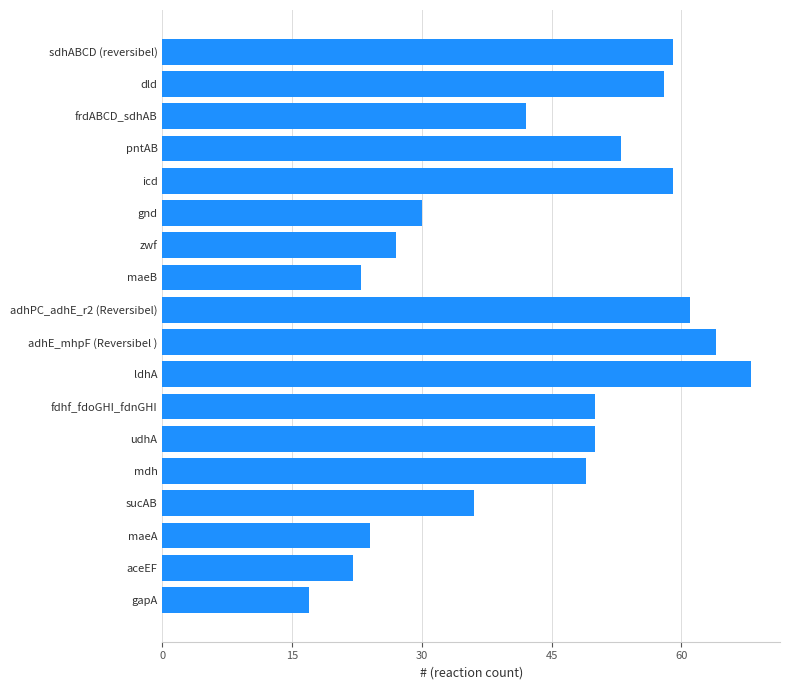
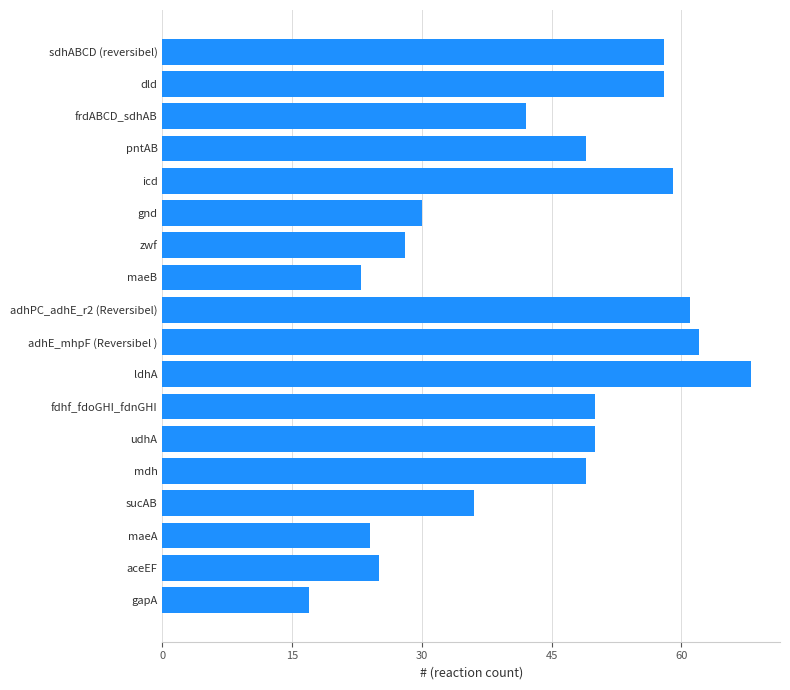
sdhABCD (reversibel): 59 -> 58
pntAB: 53 -> 49
zwf: 27 -> 28
adhE_mhpF (Reversibel ): 64 -> 62
aceEF: 22 -> 25
